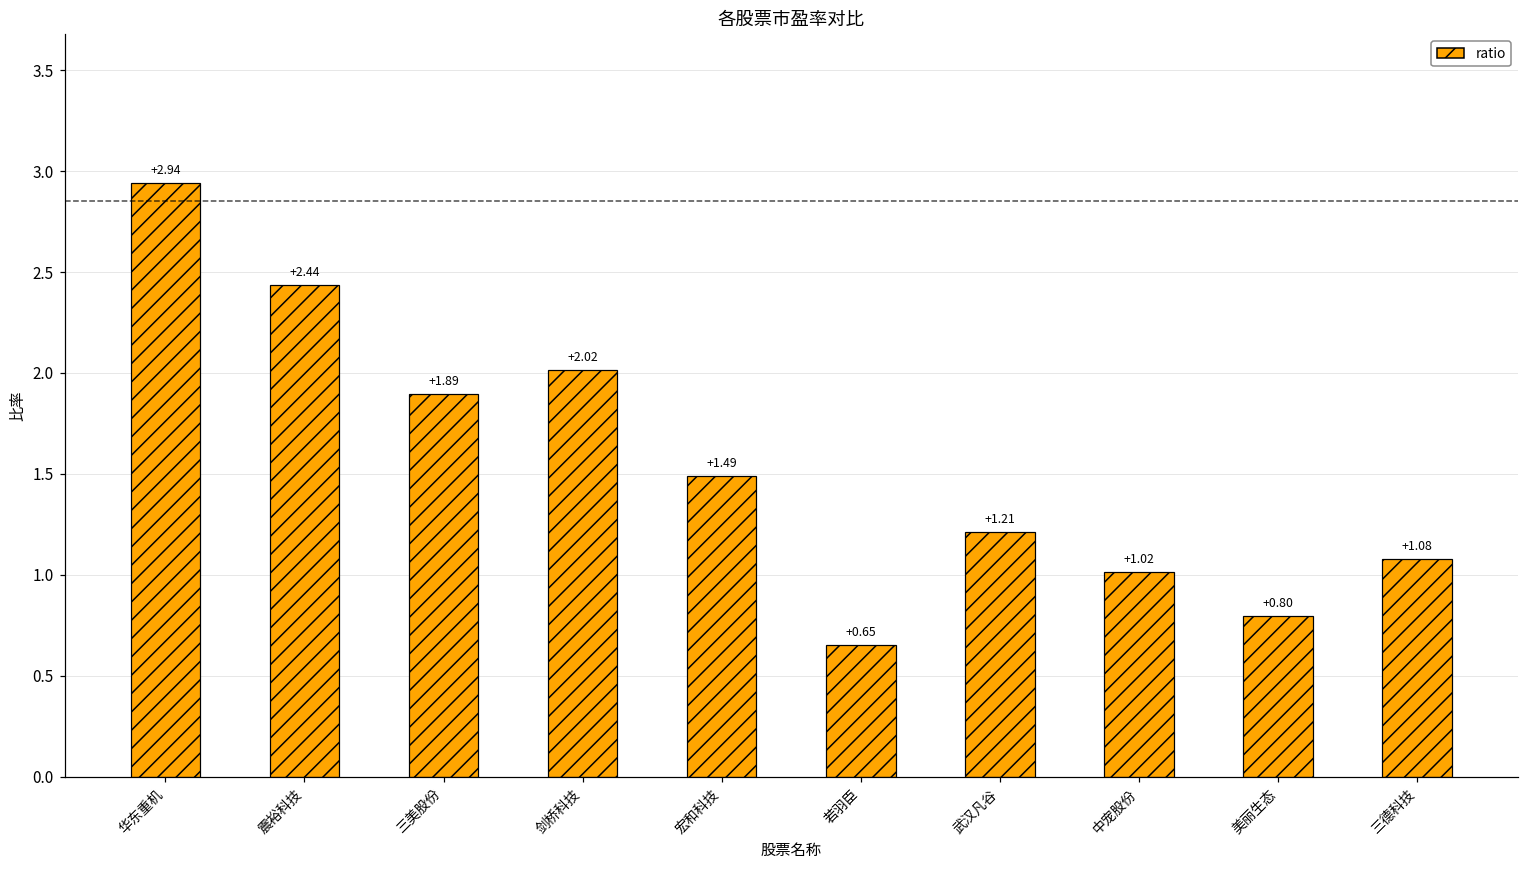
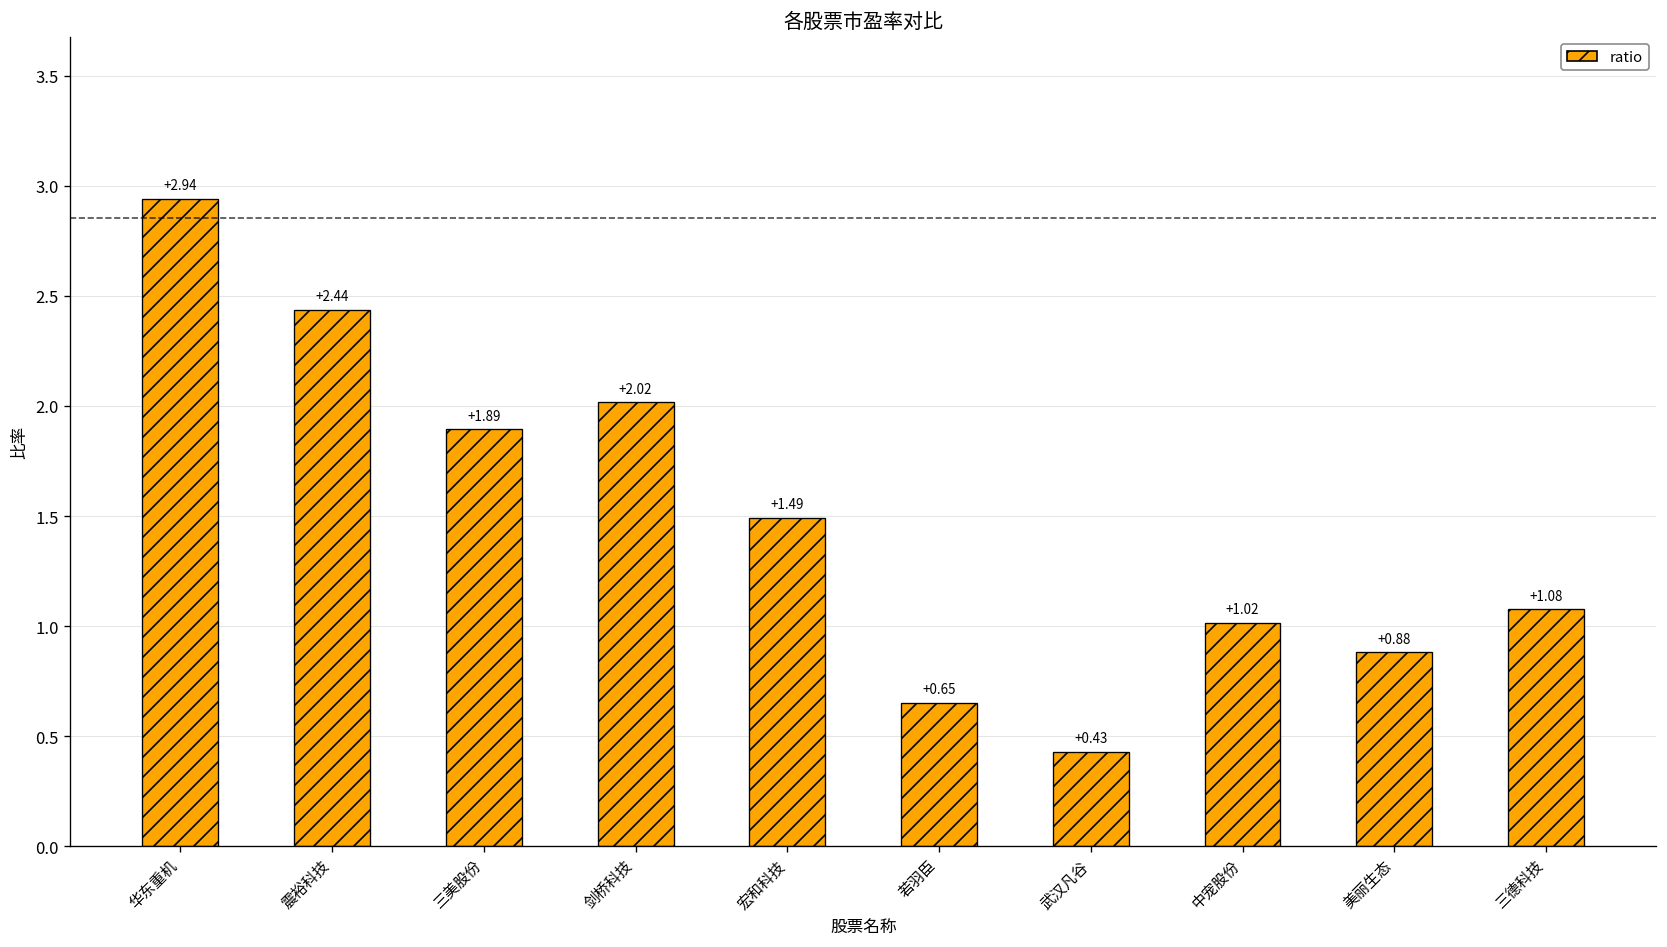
武汉凡谷: +1.21 -> +0.43
美丽生态: +0.80 -> +0.88
